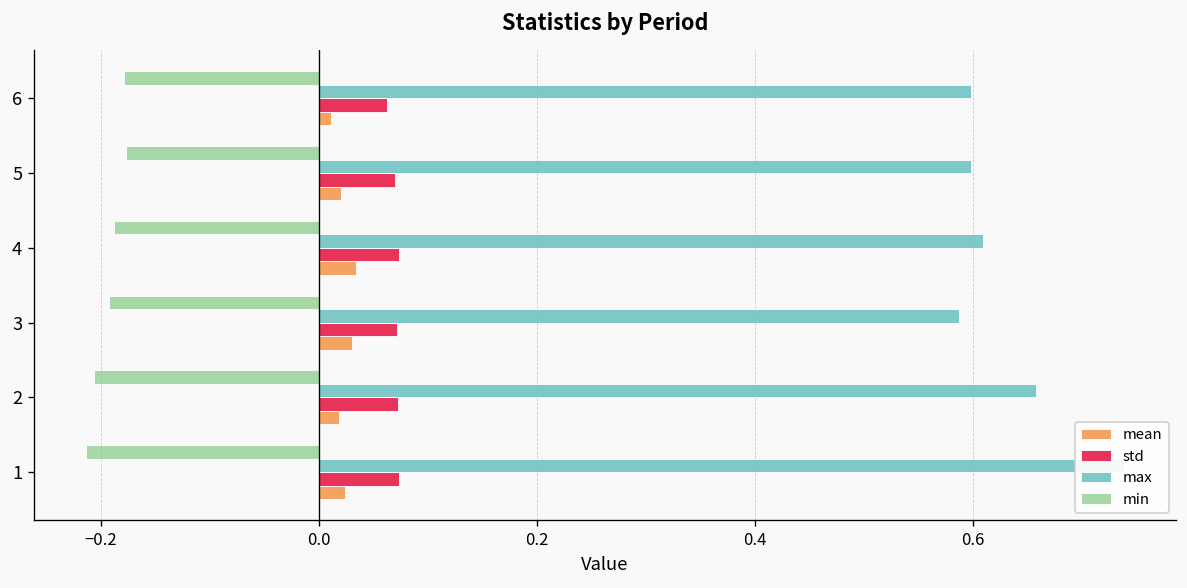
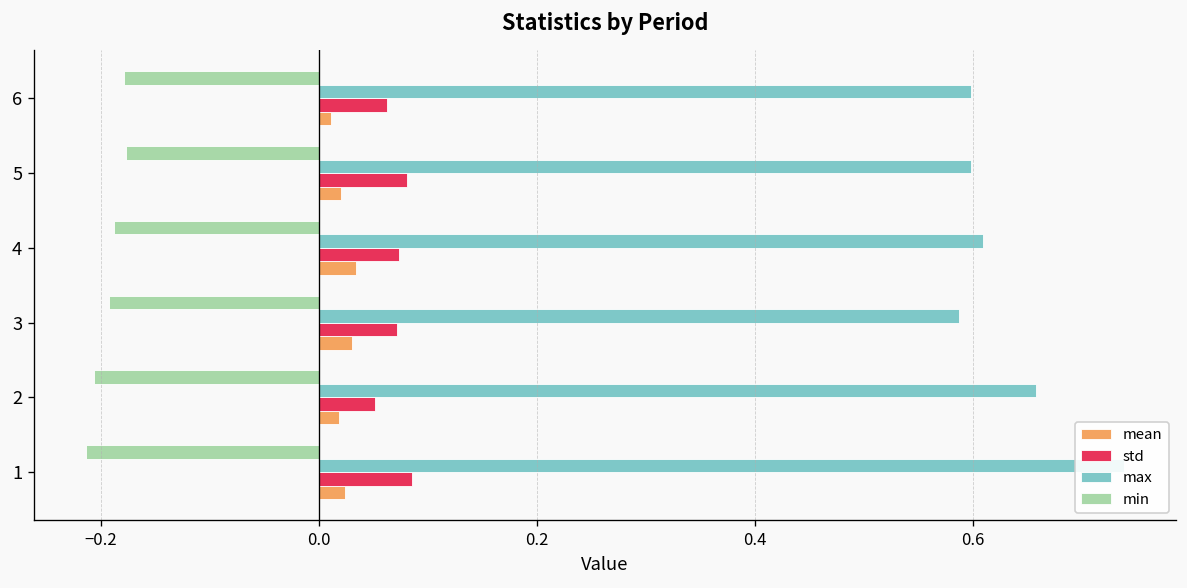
std, 5: 0.07 -> 0.08
std, 2: 0.07 -> 0.05
std, 1: 0.07 -> 0.09
